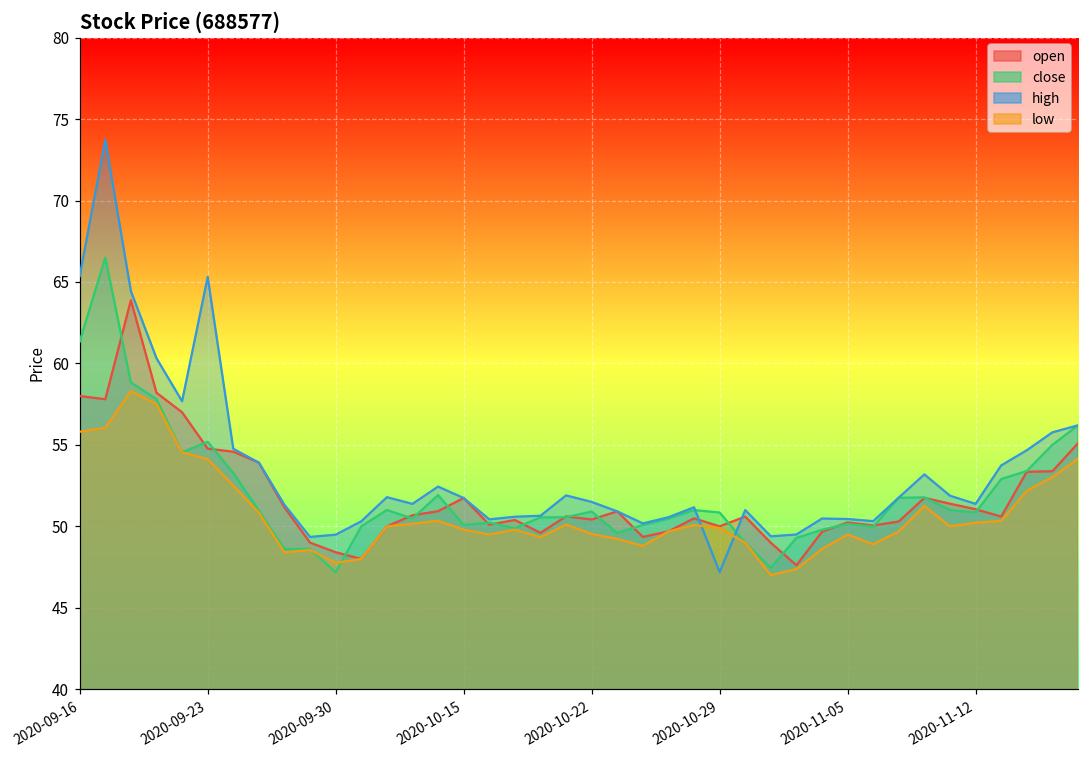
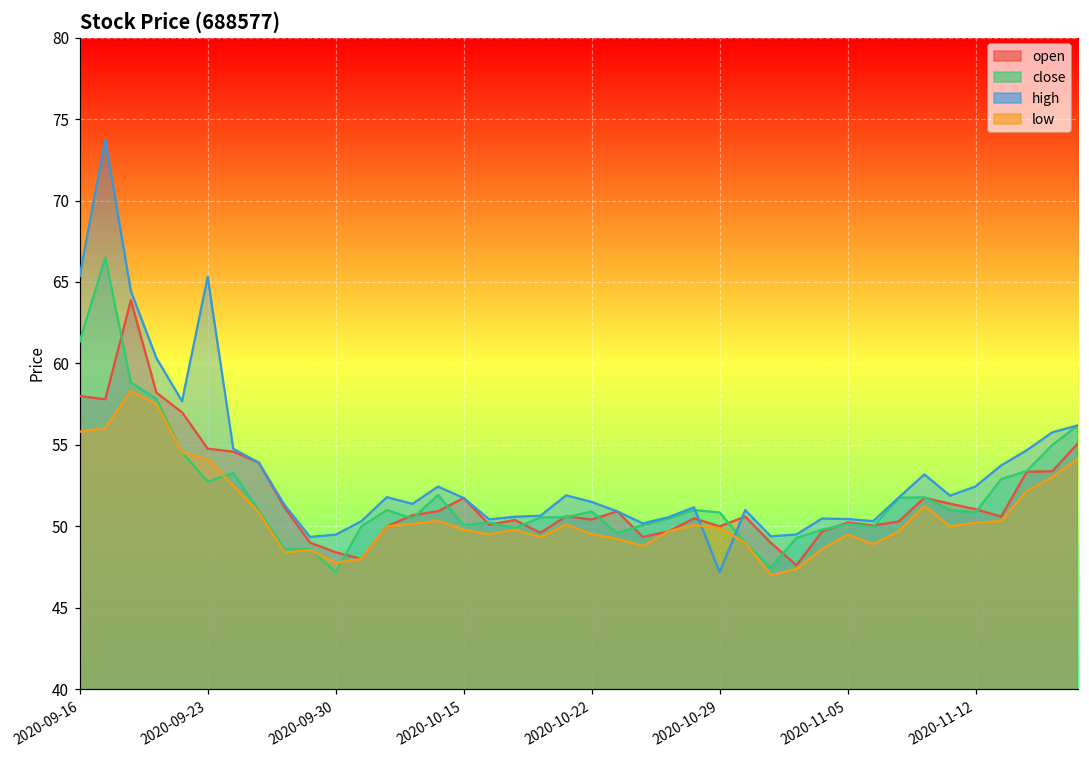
close, 2020-09-23: 55.2 -> 52.7
high, 2020-11-12: 51.4 -> 52.5
